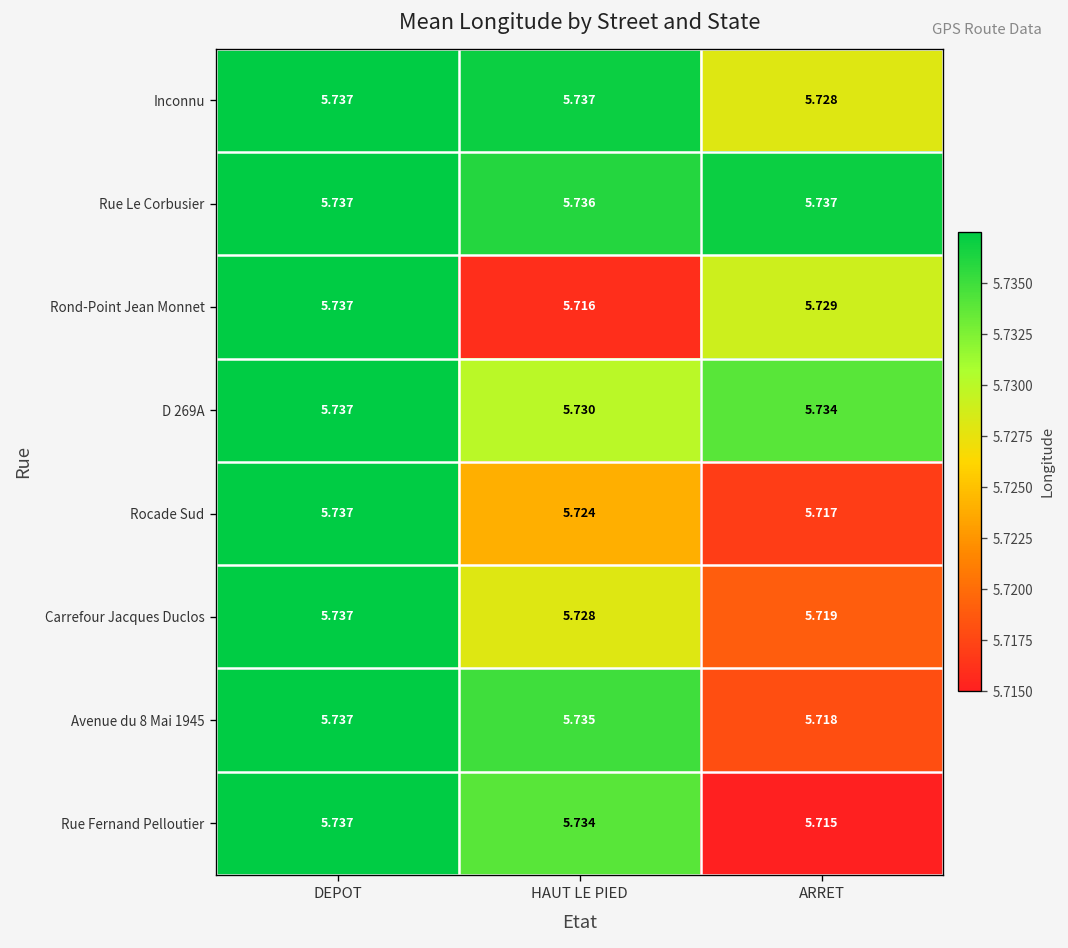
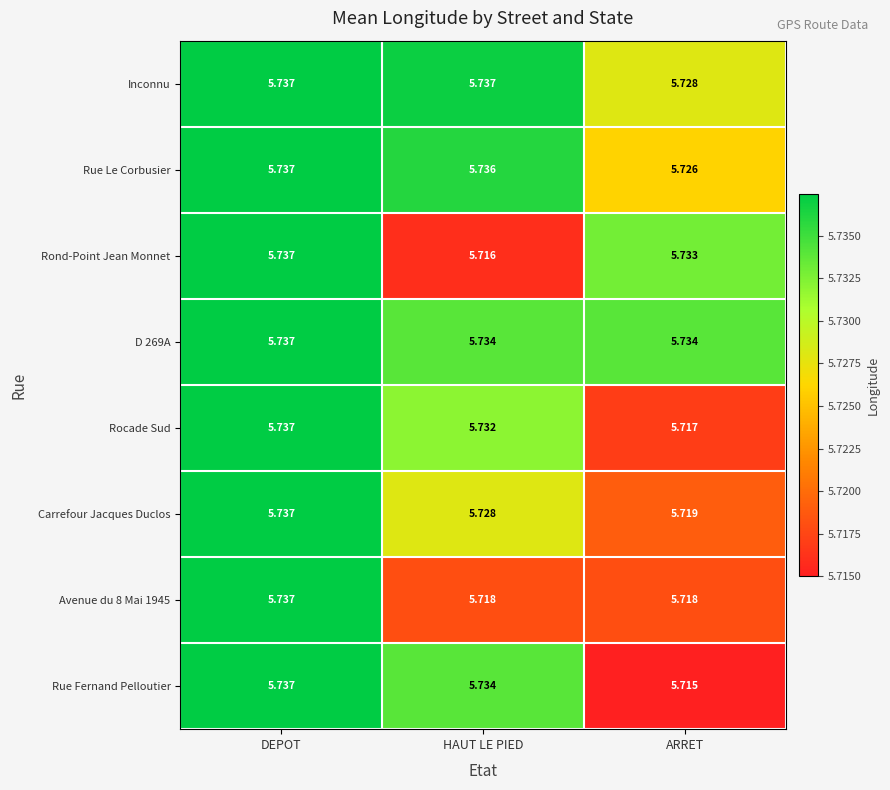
Rue Le Corbusier, ARRET: 5.737 -> 5.726
Rond-Point Jean Monnet, ARRET: 5.729 -> 5.733
D 269A, HAUT LE PIED: 5.730 -> 5.734
Rocade Sud, HAUT LE PIED: 5.724 -> 5.732
Avenue du 8 Mai 1945, HAUT LE PIED: 5.735 -> 5.718
